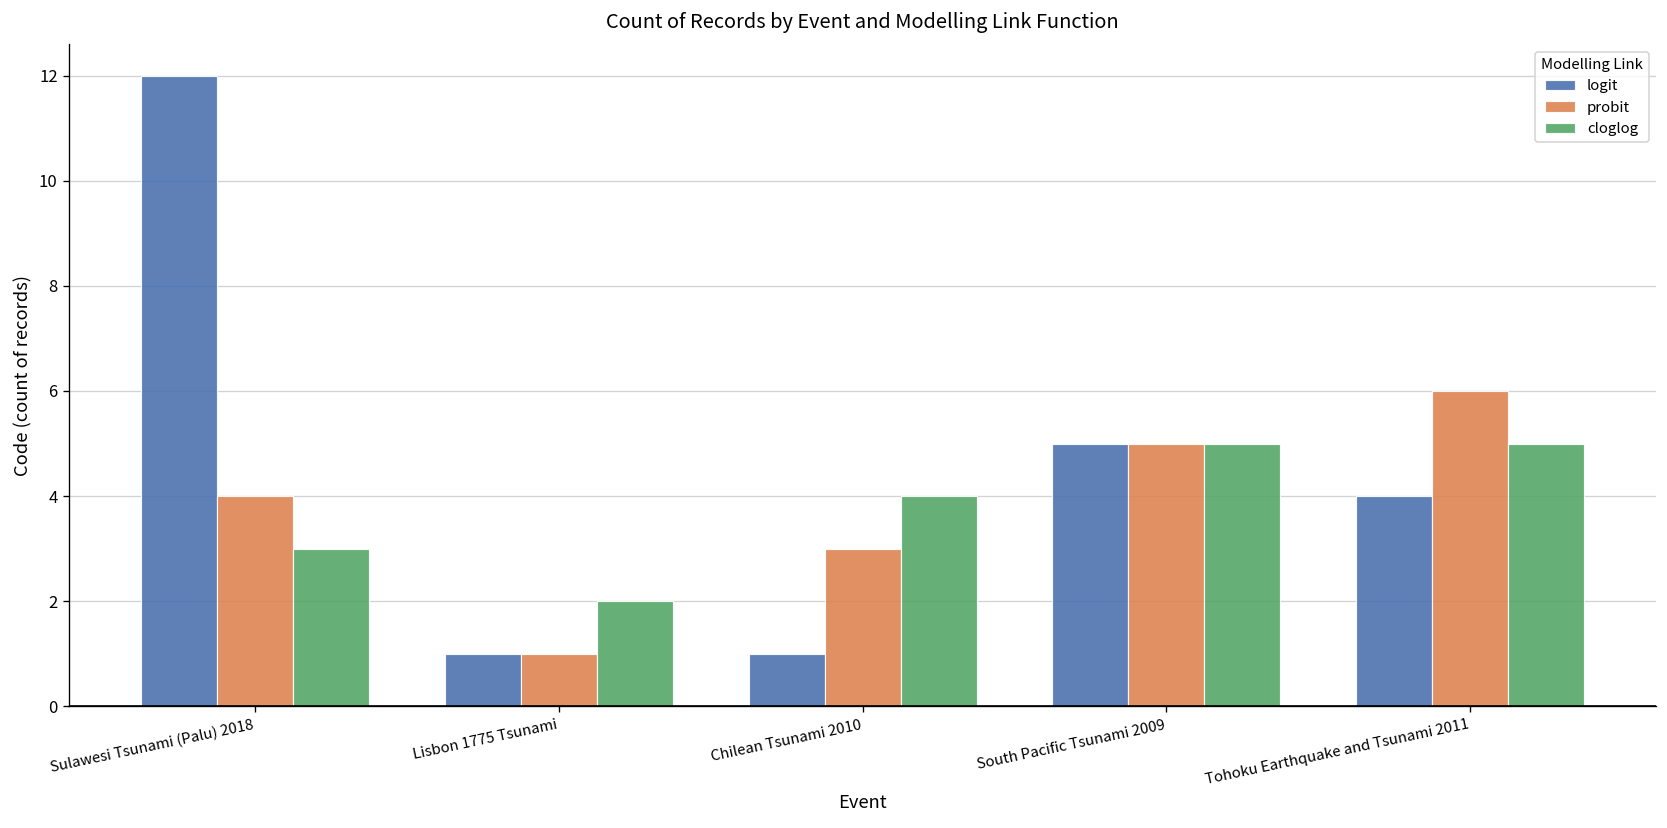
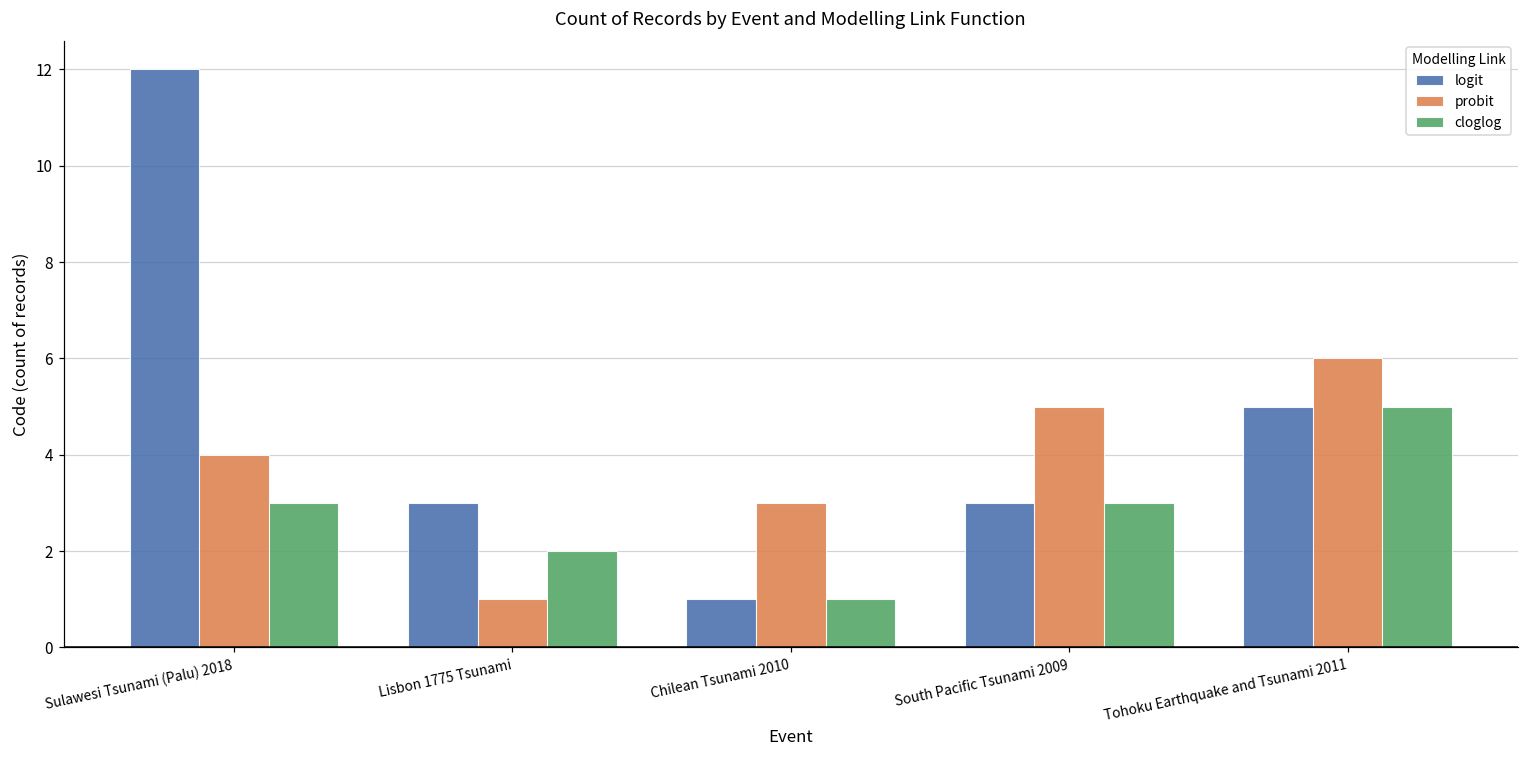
logit, Lisbon 1775 Tsunami: 1 -> 3
cloglog, Chilean Tsunami 2010: 4 -> 1
logit, South Pacific Tsunami 2009: 5 -> 3
cloglog, South Pacific Tsunami 2009: 5 -> 3
logit, Tohoku Earthquake and Tsunami 2011: 4 -> 5
